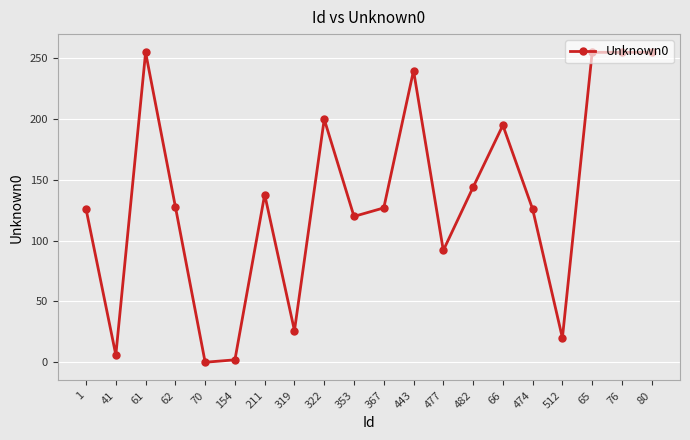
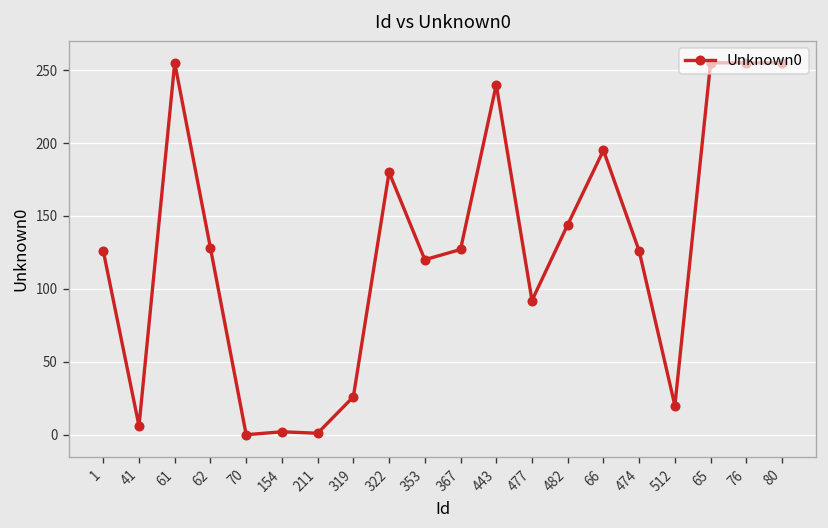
211: 138 -> 1
322: 200 -> 180
